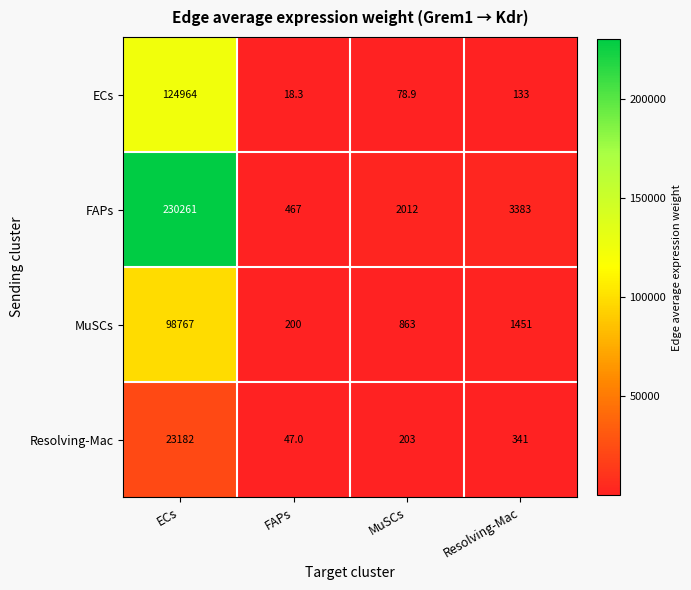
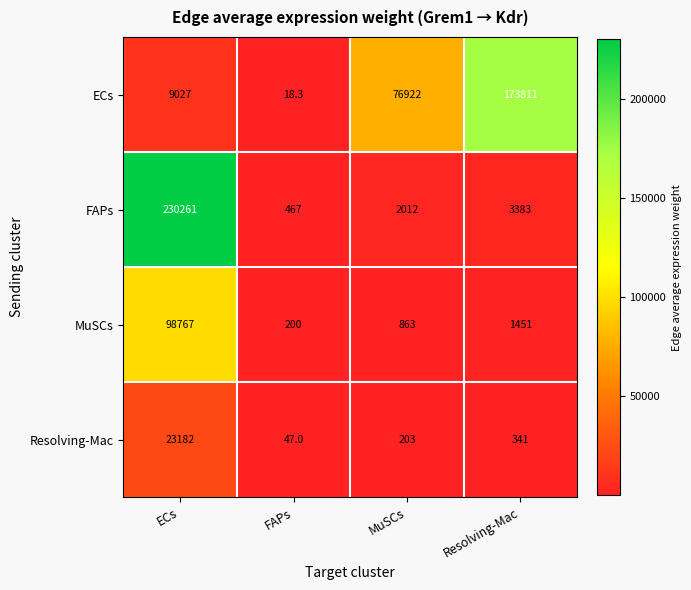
ECs, ECs: 124964 -> 9027
ECs, MuSCs: 78.9 -> 76922
ECs, Resolving-Mac: 133 -> 173811
